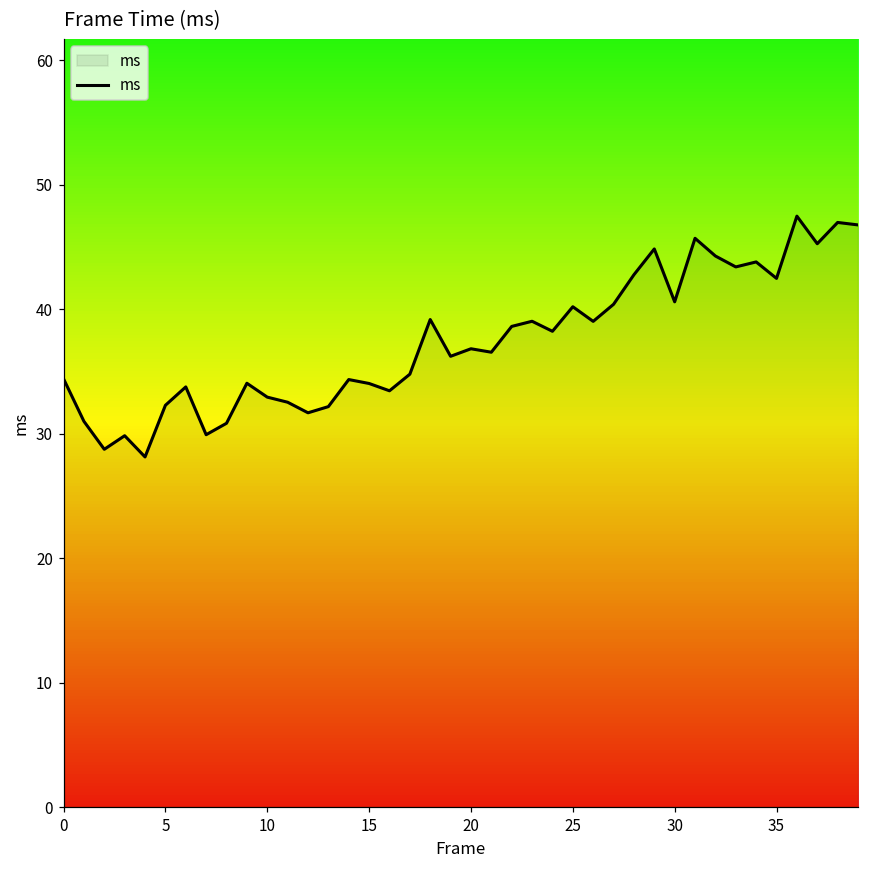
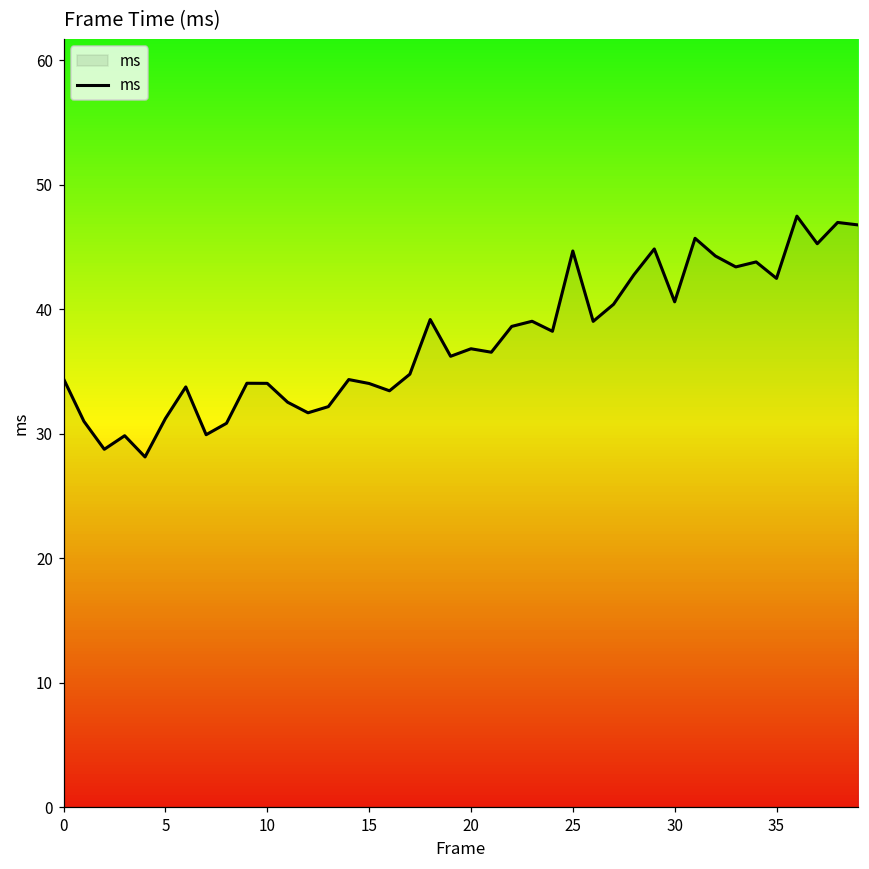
5: 32.3 -> 31.2
10: 32.9 -> 34.0
25: 40.2 -> 44.7
